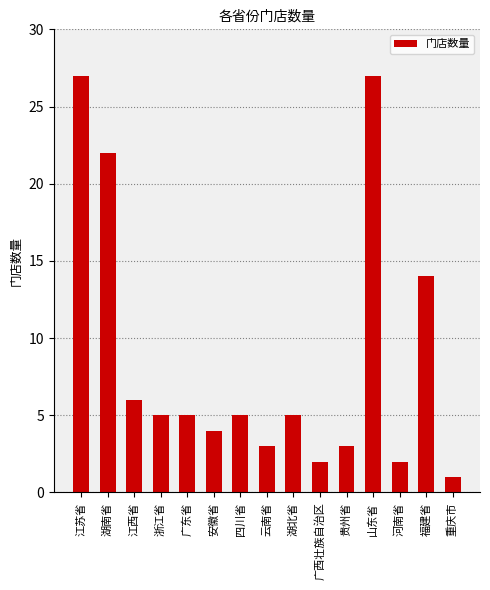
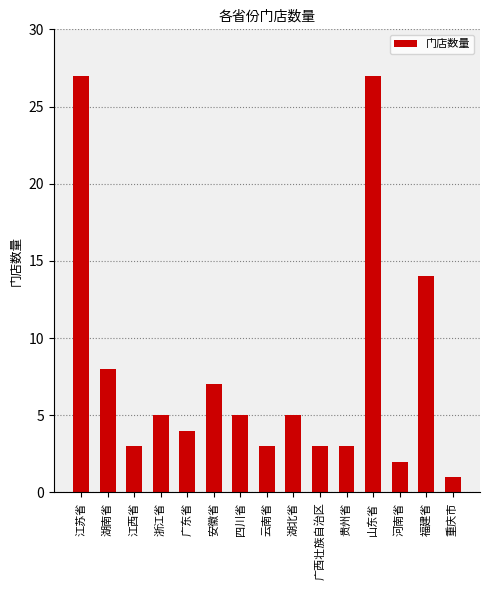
湖南省: 22 -> 8
江西省: 6 -> 3
广东省: 5 -> 4
安徽省: 4 -> 7
广西壮族自治区: 2 -> 3
